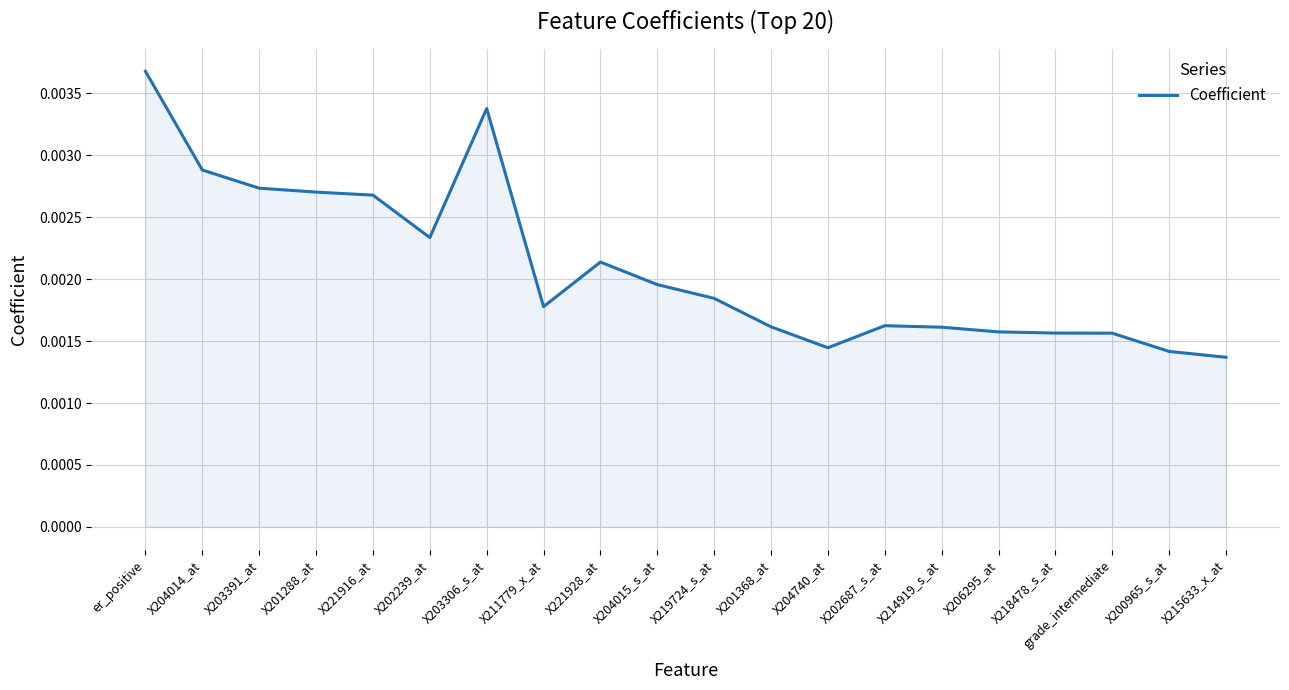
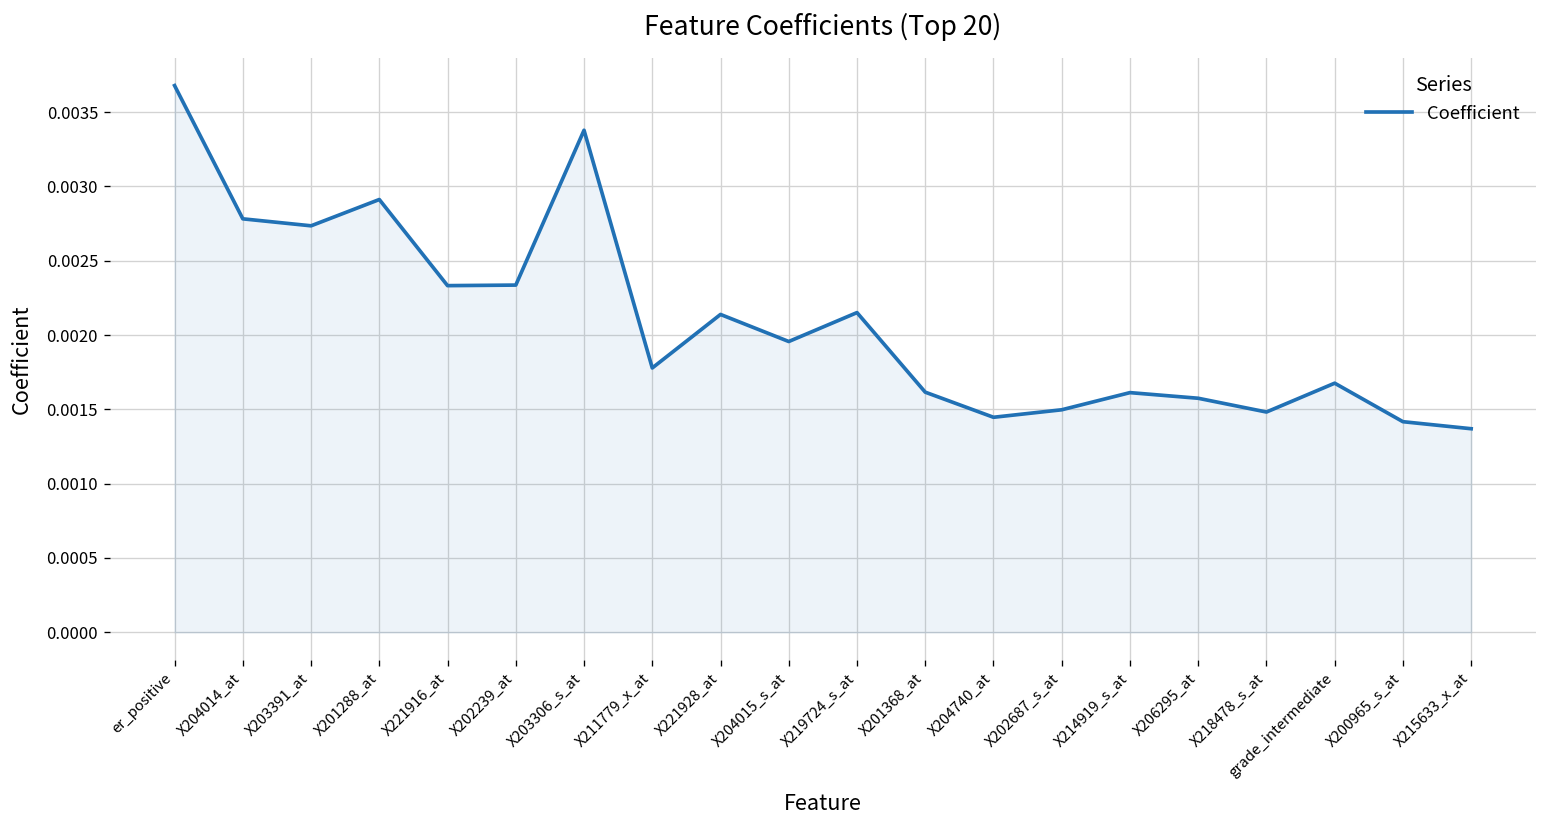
X204014_at: 0.00288 -> 0.00278
X201288_at: 0.00270 -> 0.00291
X221916_at: 0.00268 -> 0.00233
X219724_s_at: 0.00185 -> 0.00215
X202687_s_at: 0.00162 -> 0.00150
X218478_s_at: 0.00157 -> 0.00148
grade_intermediate: 0.00156 -> 0.00168
